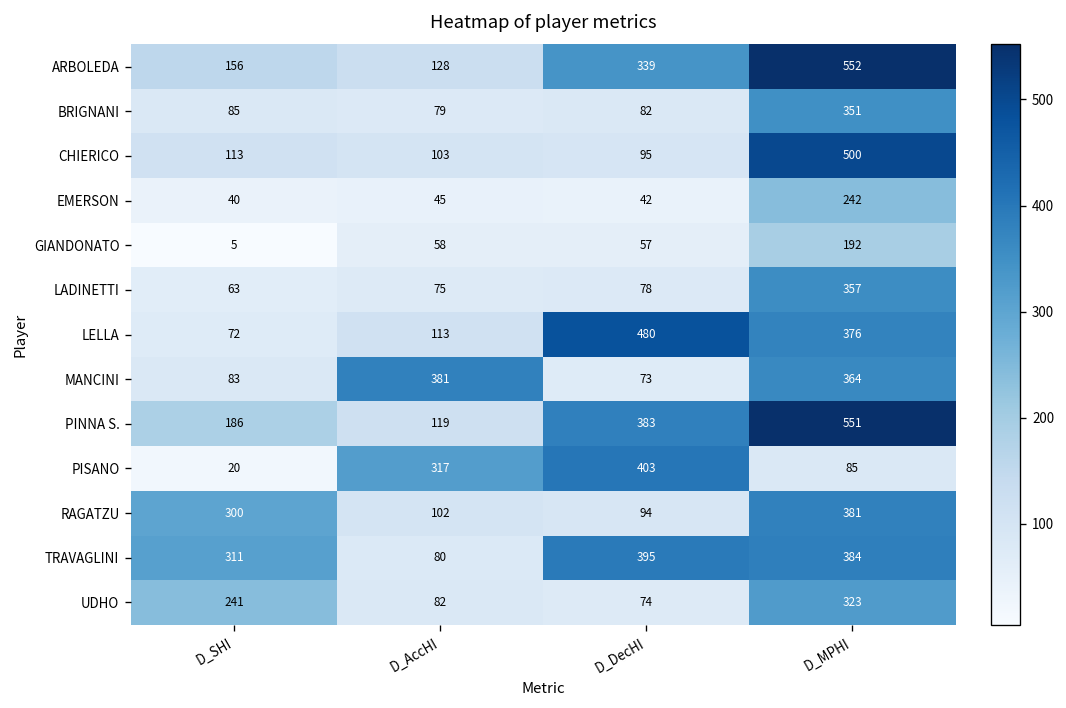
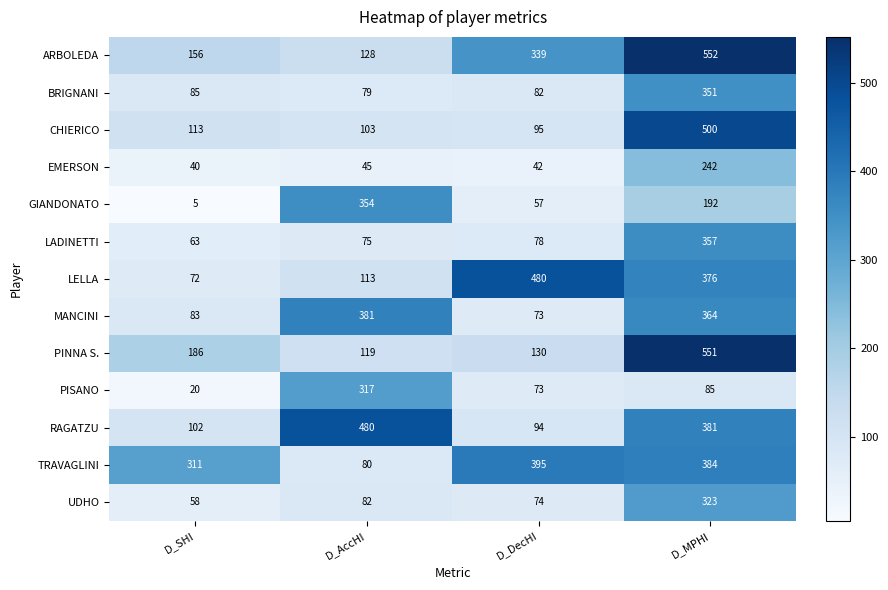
GIANDONATO, D_AccHI: 58 -> 354
PINNA S., D_DecHI: 383 -> 130
PISANO, D_DecHI: 403 -> 73
RAGATZU, D_SHI: 300 -> 102
RAGATZU, D_AccHI: 102 -> 480
UDHO, D_SHI: 241 -> 58
